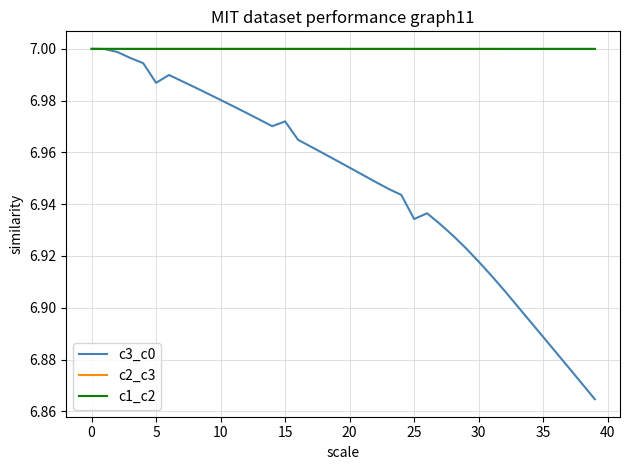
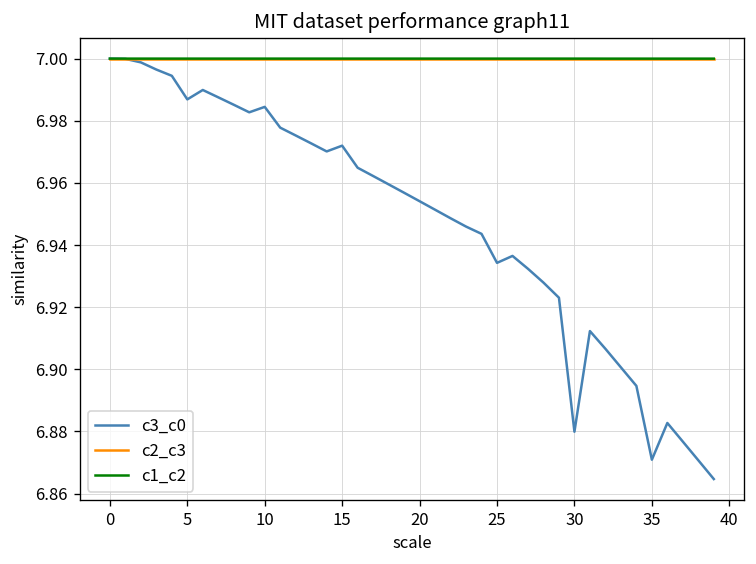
c3_c0, 10: 6.980 -> 6.984
c3_c0, 30: 6.918 -> 6.880
c3_c0, 35: 6.889 -> 6.871
